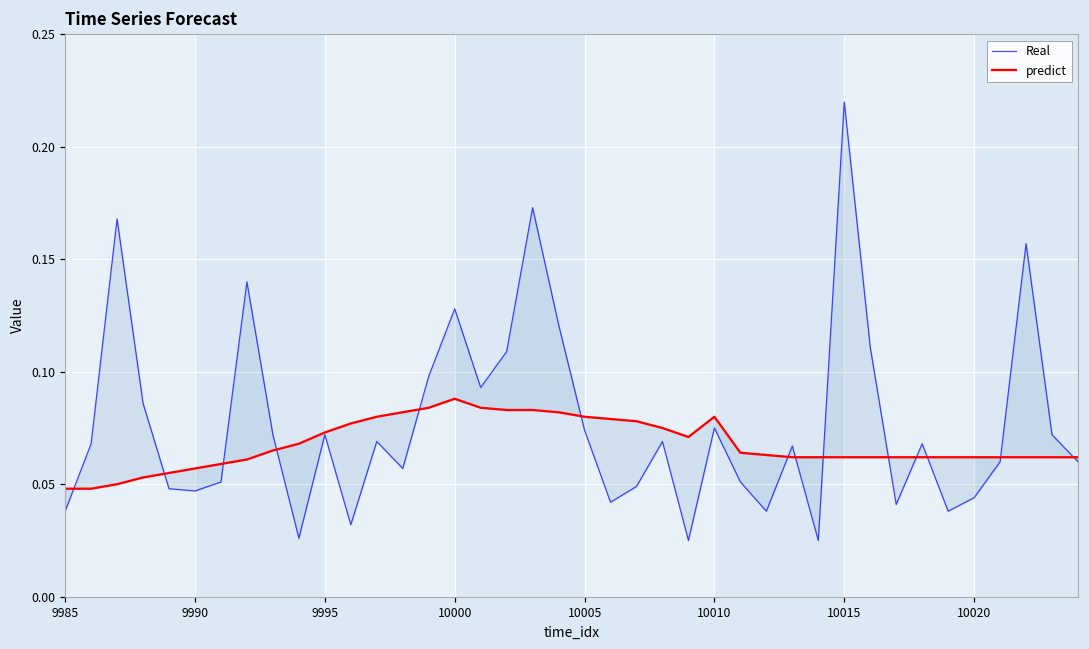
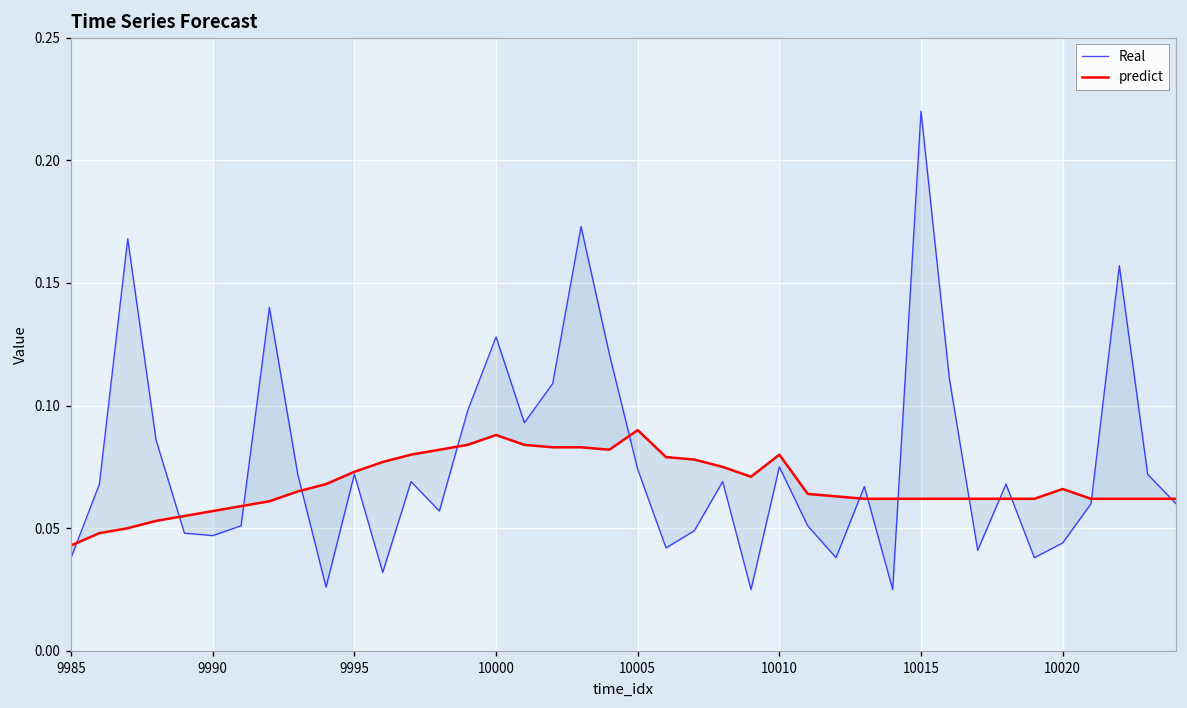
predict, 9985: 0.048 -> 0.043
predict, 10005: 0.08 -> 0.09
predict, 10020: 0.062 -> 0.066
